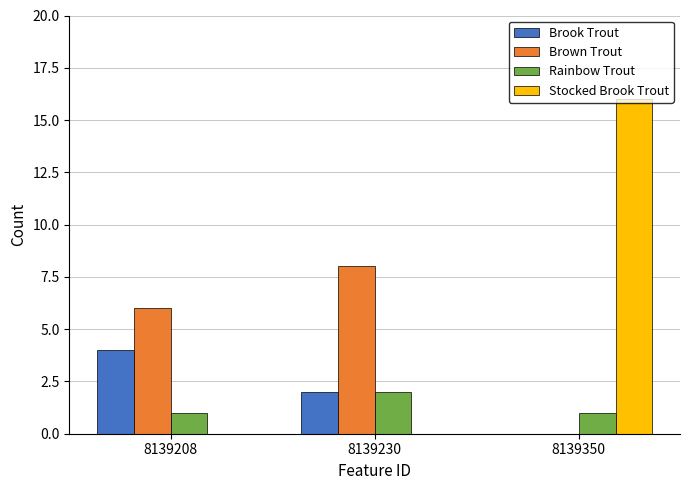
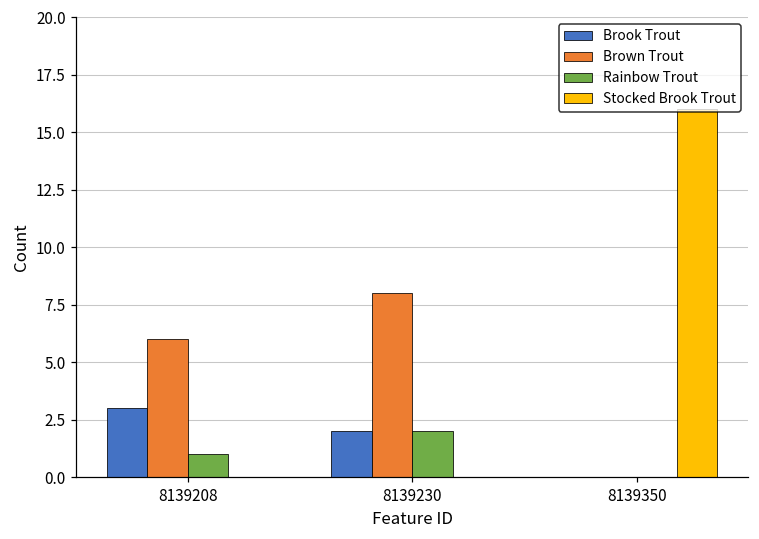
Brook Trout, 8139208: 4 -> 3
Rainbow Trout, 8139350: 1 -> 0
